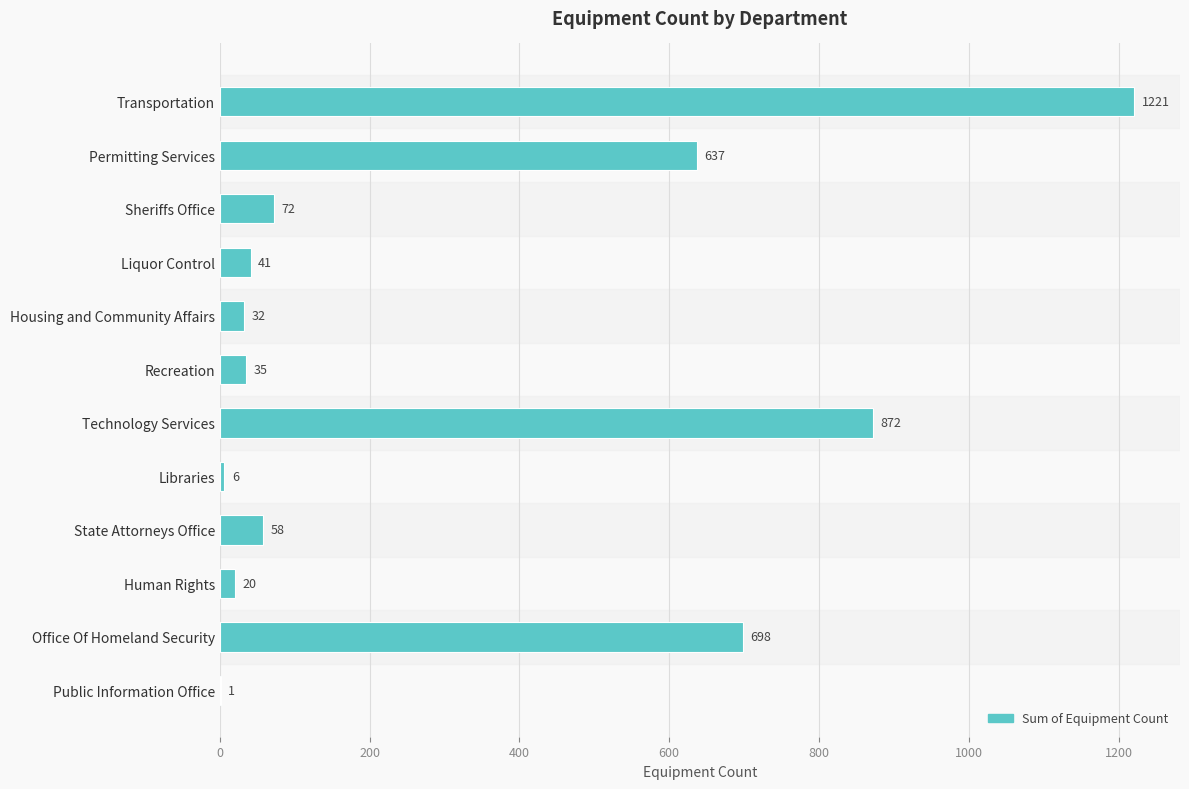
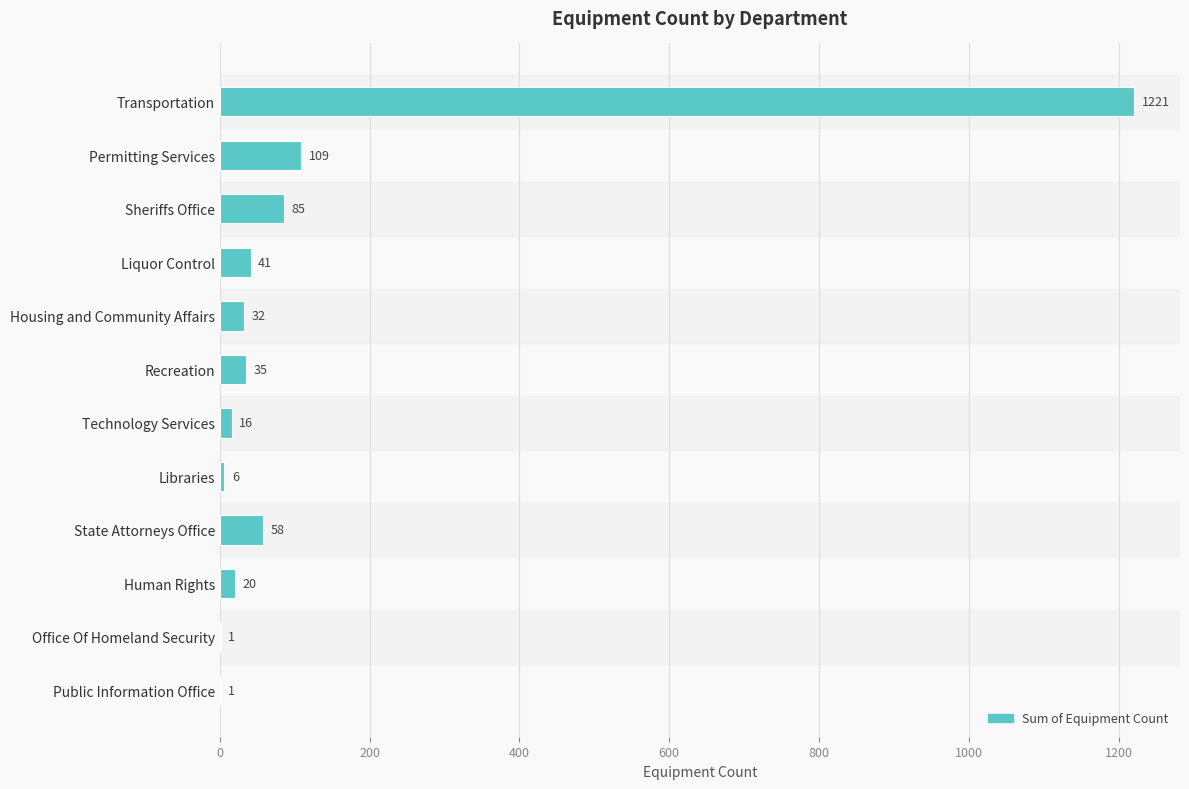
Permitting Services: 637 -> 109
Sheriffs Office: 72 -> 85
Technology Services: 872 -> 16
Office Of Homeland Security: 698 -> 1
